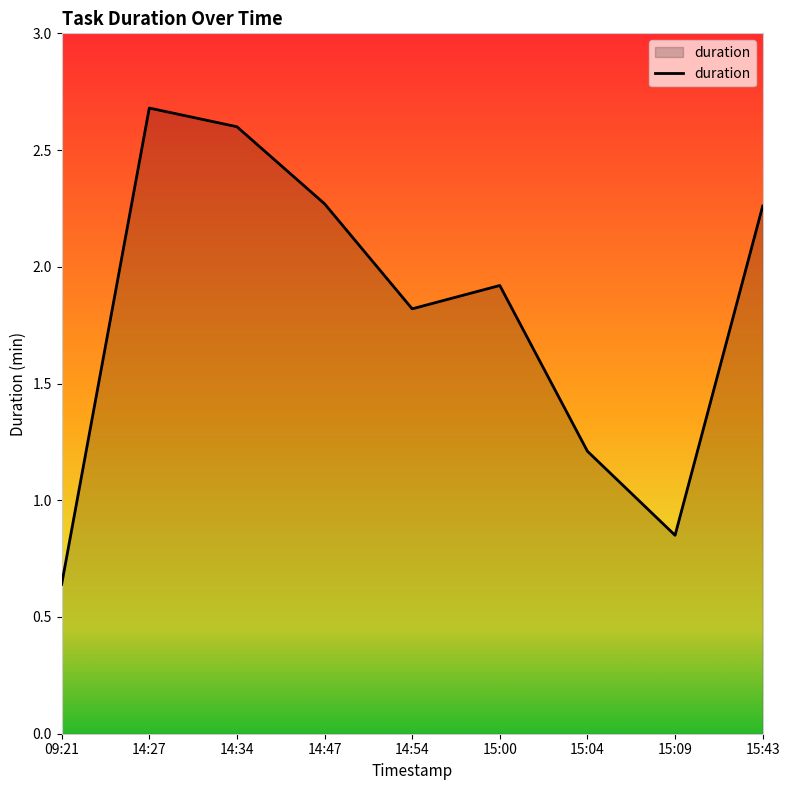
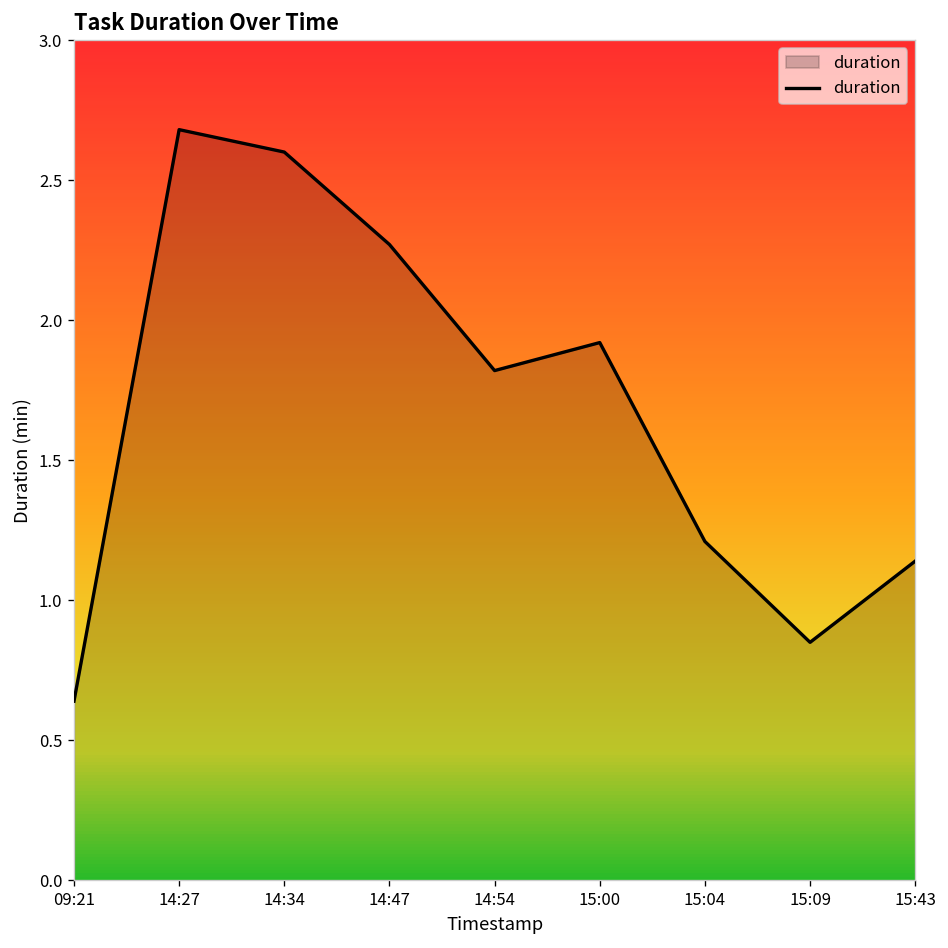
15:43: 2.26 -> 1.14
